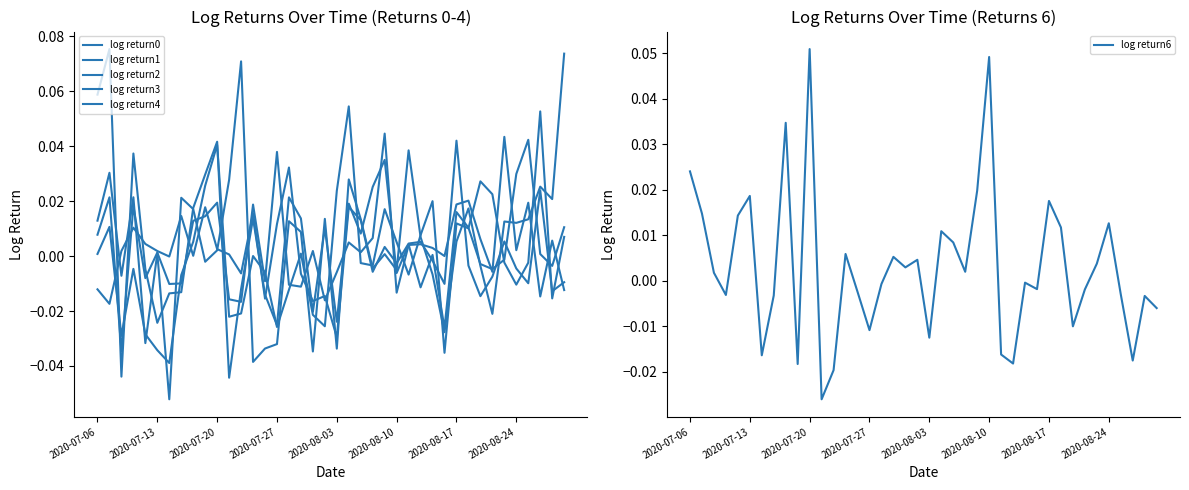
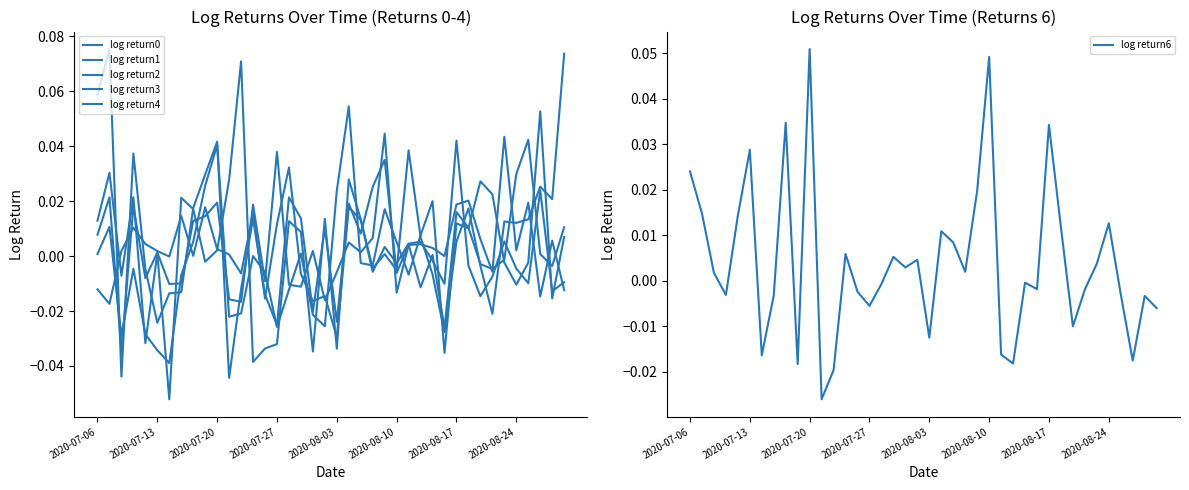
Log Returns Over Time (Returns 6), 2020-07-13: 0.019 -> 0.029
Log Returns Over Time (Returns 6), 2020-07-27: -0.011 -> -0.005
Log Returns Over Time (Returns 6), 2020-08-17: 0.018 -> 0.034
